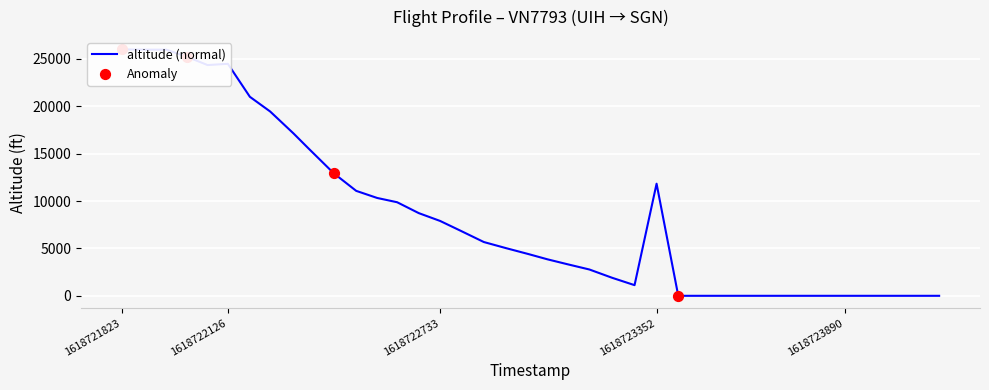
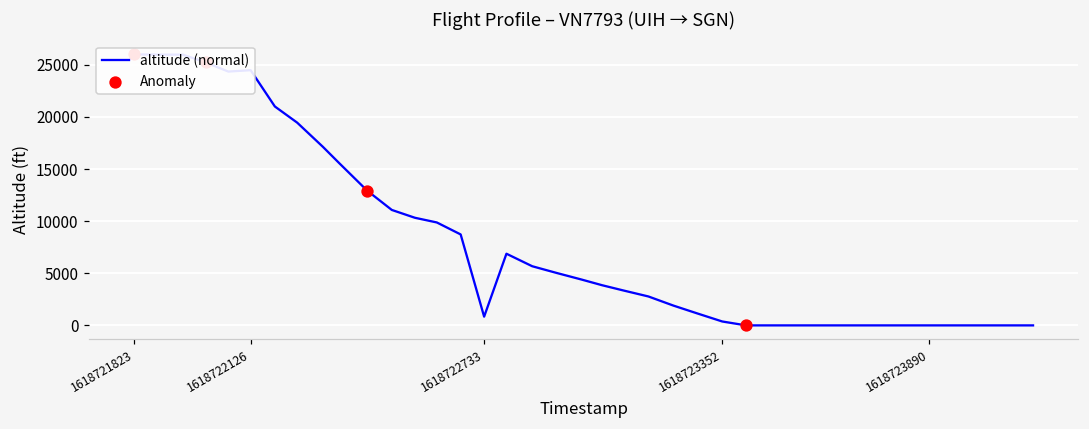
altitude (normal), 1618722733: 8000 -> 1000
altitude (normal), 1618723352: 12000 -> 0
